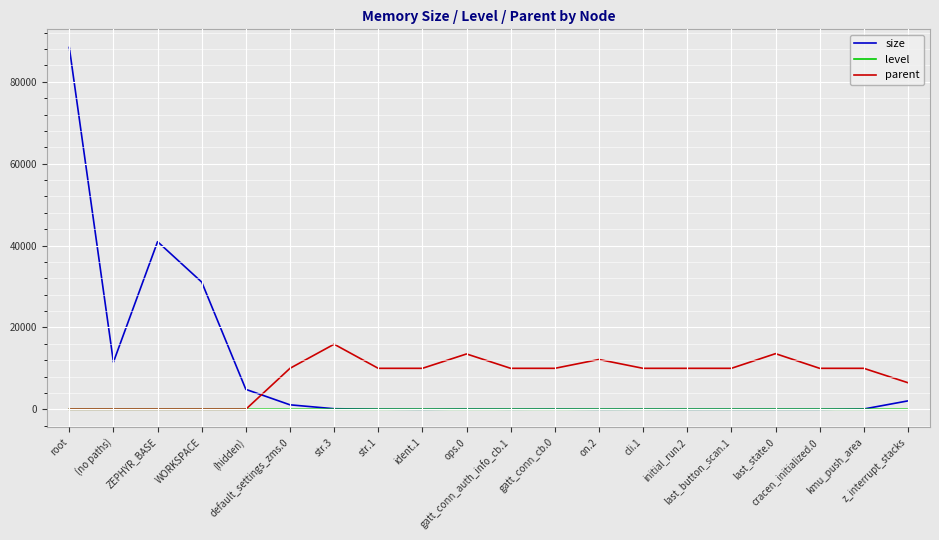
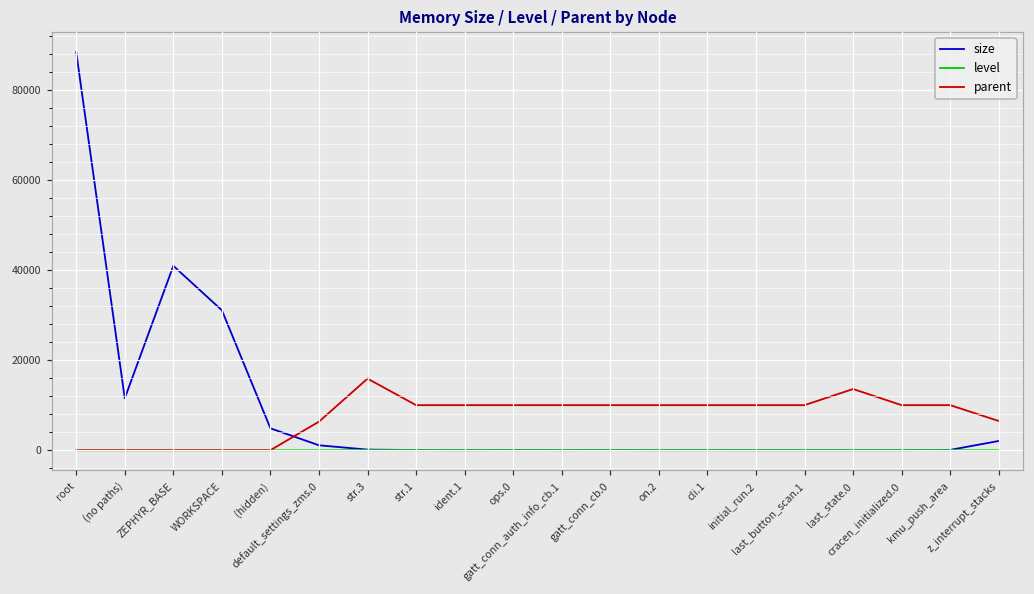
parent, default_settings_zms.0: 10000 -> 6000
parent, ops.0: 14000 -> 10000
parent, on.2: 12000 -> 10000
